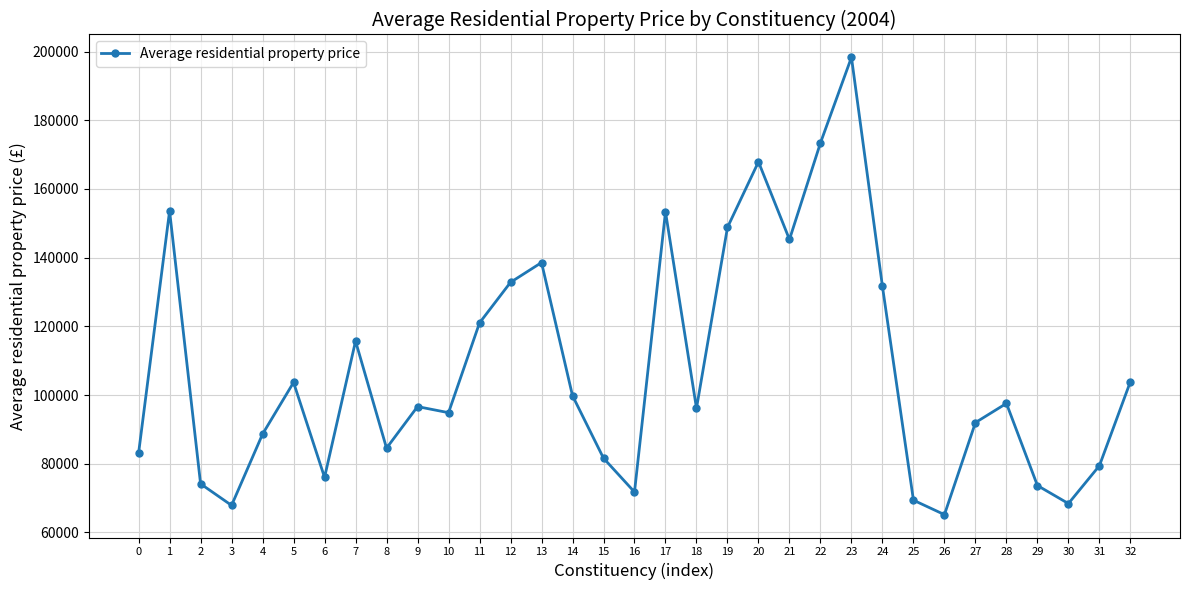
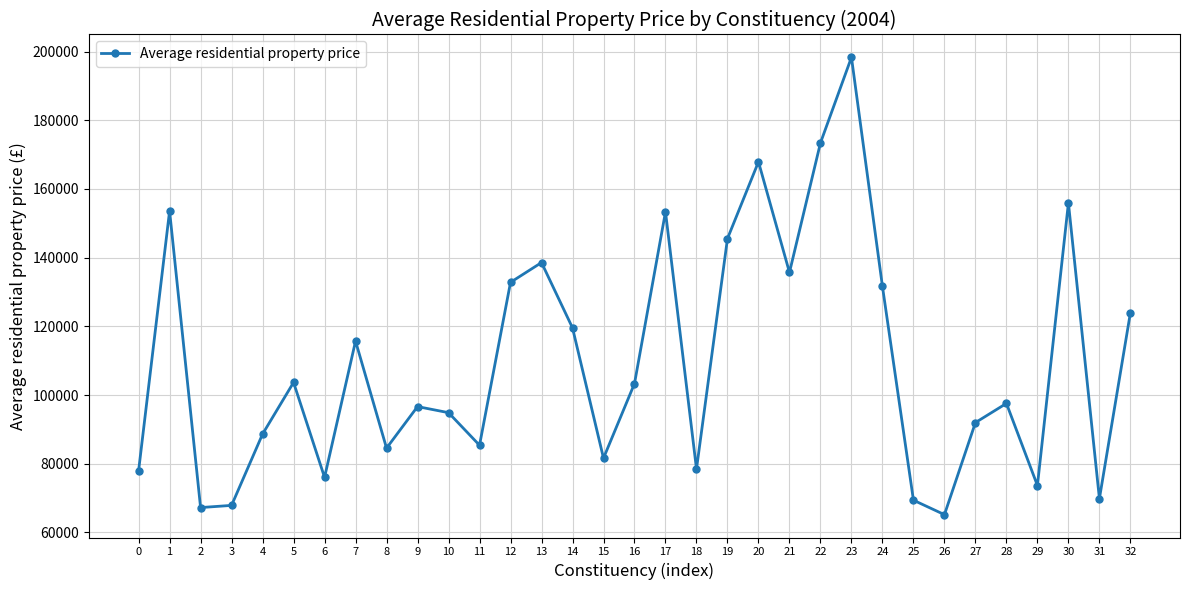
0: 83000 -> 78000
2: 74000 -> 67000
11: 121000 -> 85000
14: 100000 -> 120000
16: 72000 -> 103000
18: 96000 -> 78000
19: 149000 -> 146000
21: 145000 -> 136000
30: 68000 -> 156000
31: 79000 -> 70000
32: 104000 -> 124000
